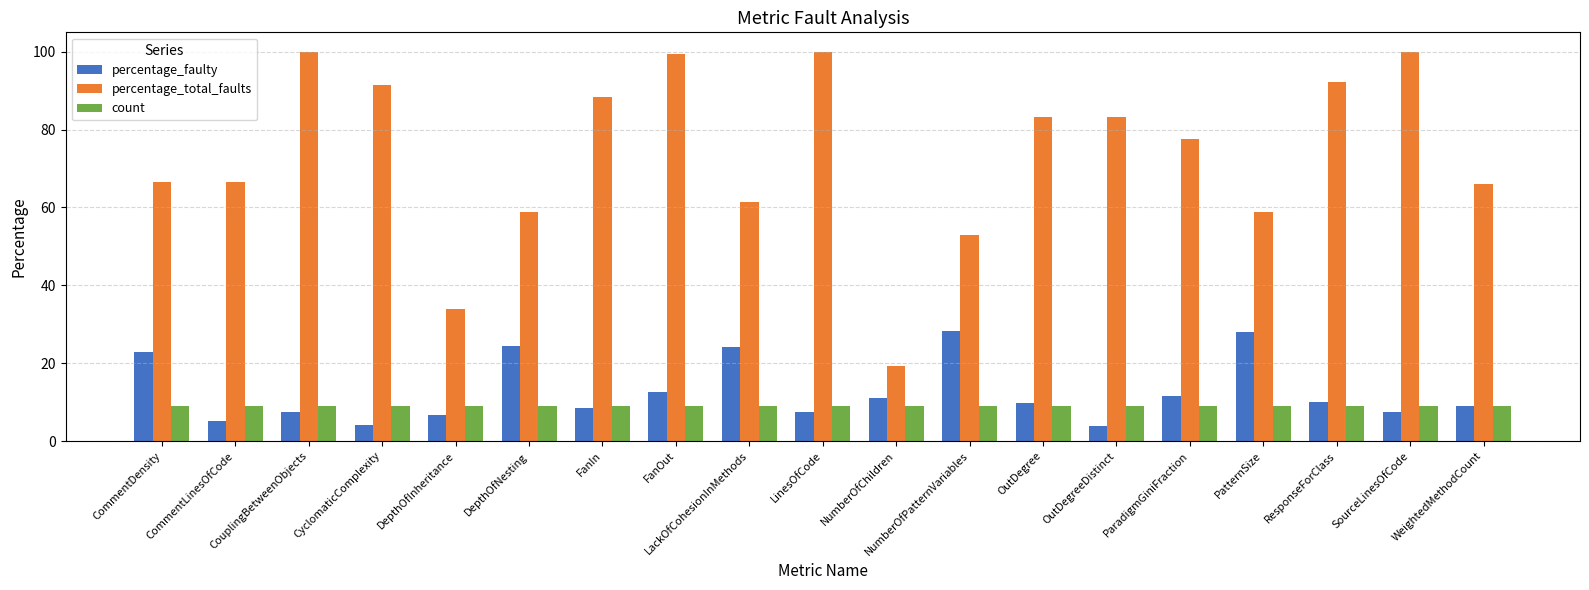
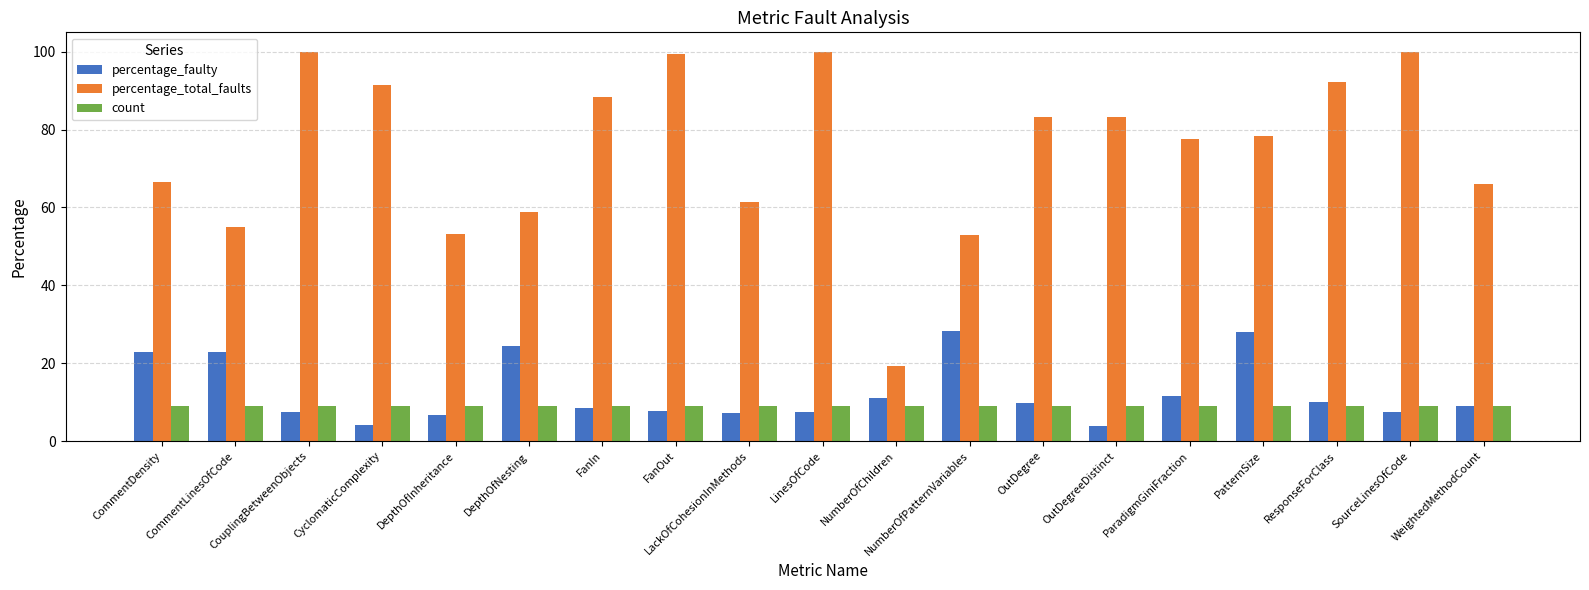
percentage_faulty, CommentLinesOfCode: 5 -> 23
percentage_total_faults, CommentLinesOfCode: 67 -> 55
percentage_total_faults, DepthOfInheritance: 34 -> 53
percentage_faulty, FanOut: 13 -> 8
percentage_faulty, LackOfCohesionInMethods: 24 -> 7
percentage_total_faults, PatternSize: 59 -> 78
